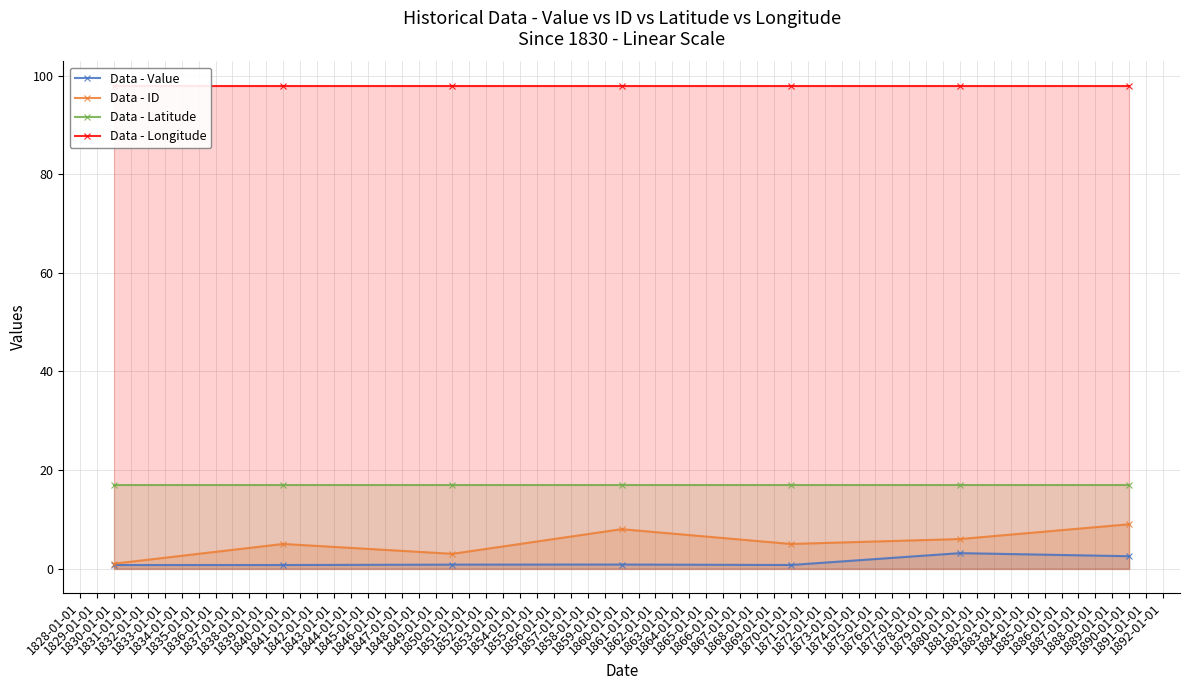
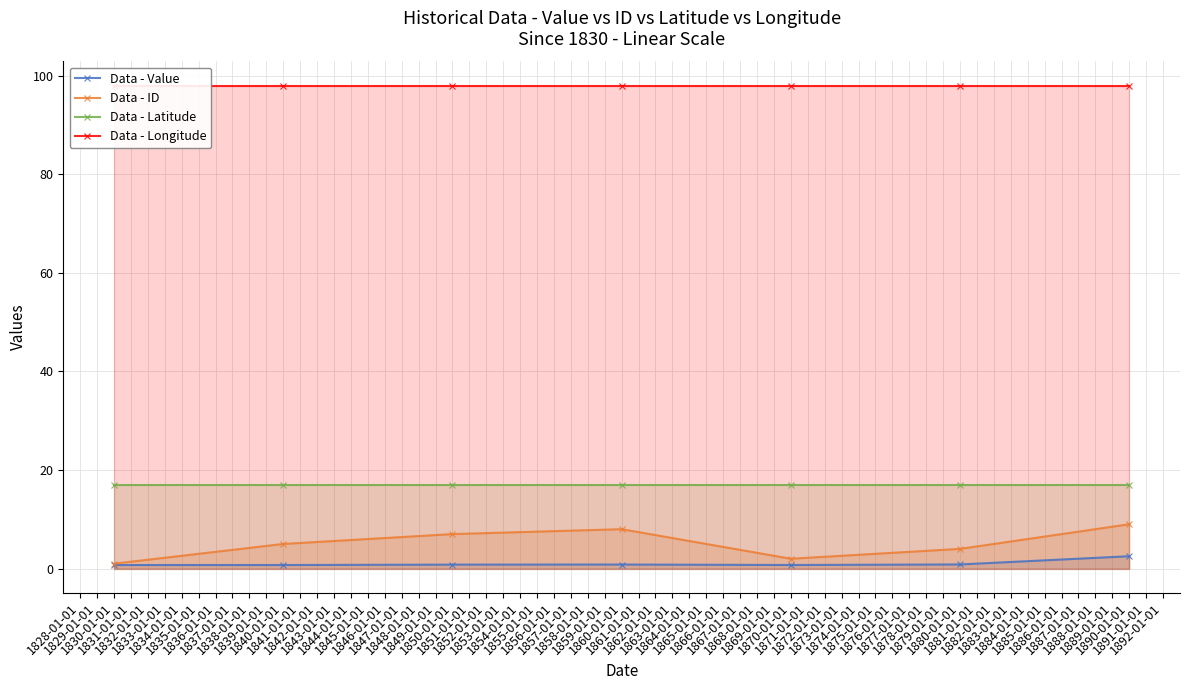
Data - ID, 1850-01-01: 3 -> 7
Data - ID, 1870-01-01: 5 -> 2
Data - Value, 1880-01-01: 3 -> 1
Data - ID, 1880-01-01: 6 -> 4
